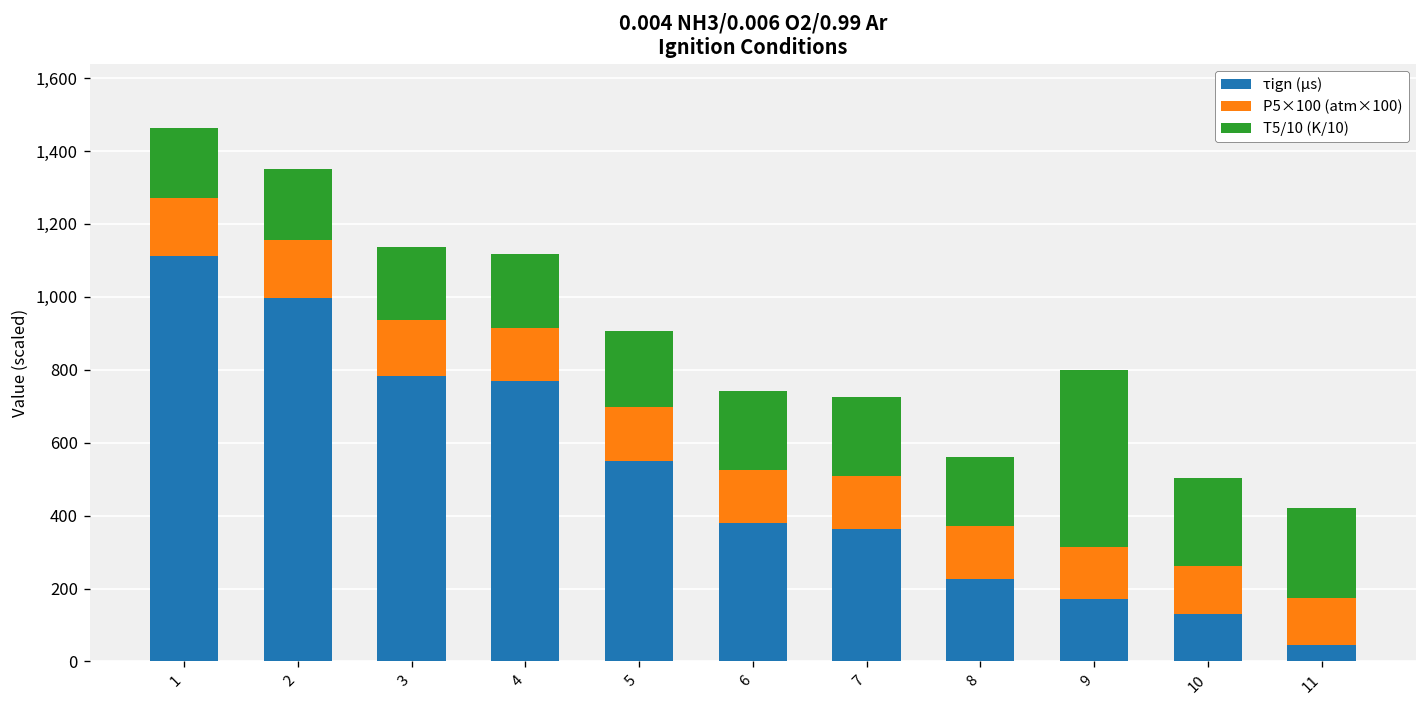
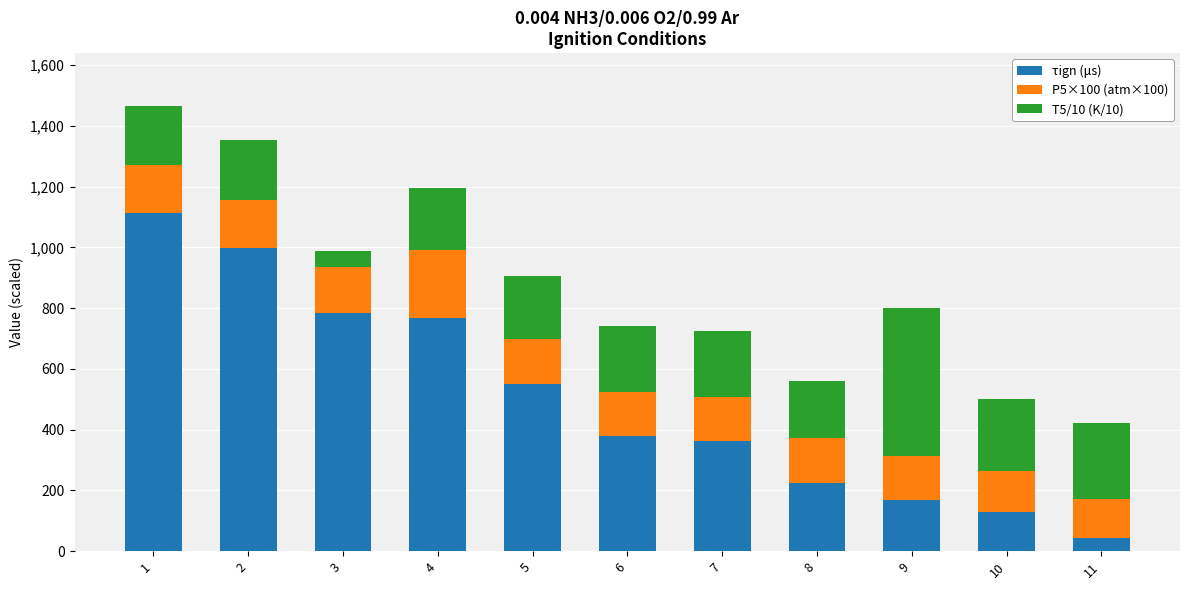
T5/10 (K/10), 3: 200 -> 50
P5×100 (atm×100), 4: 150 -> 220
